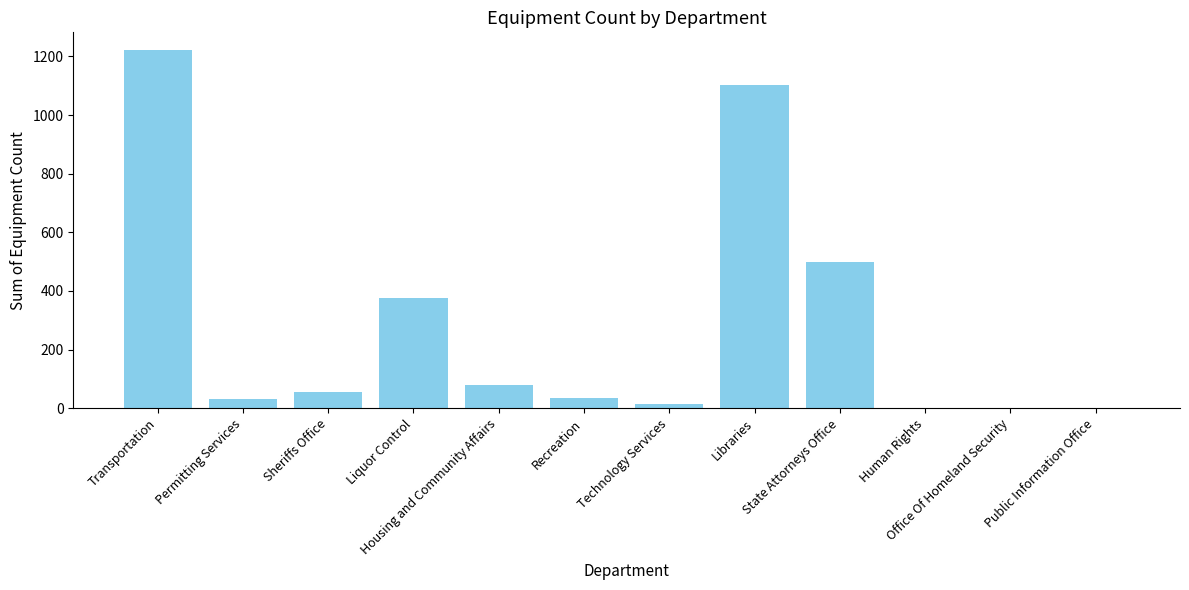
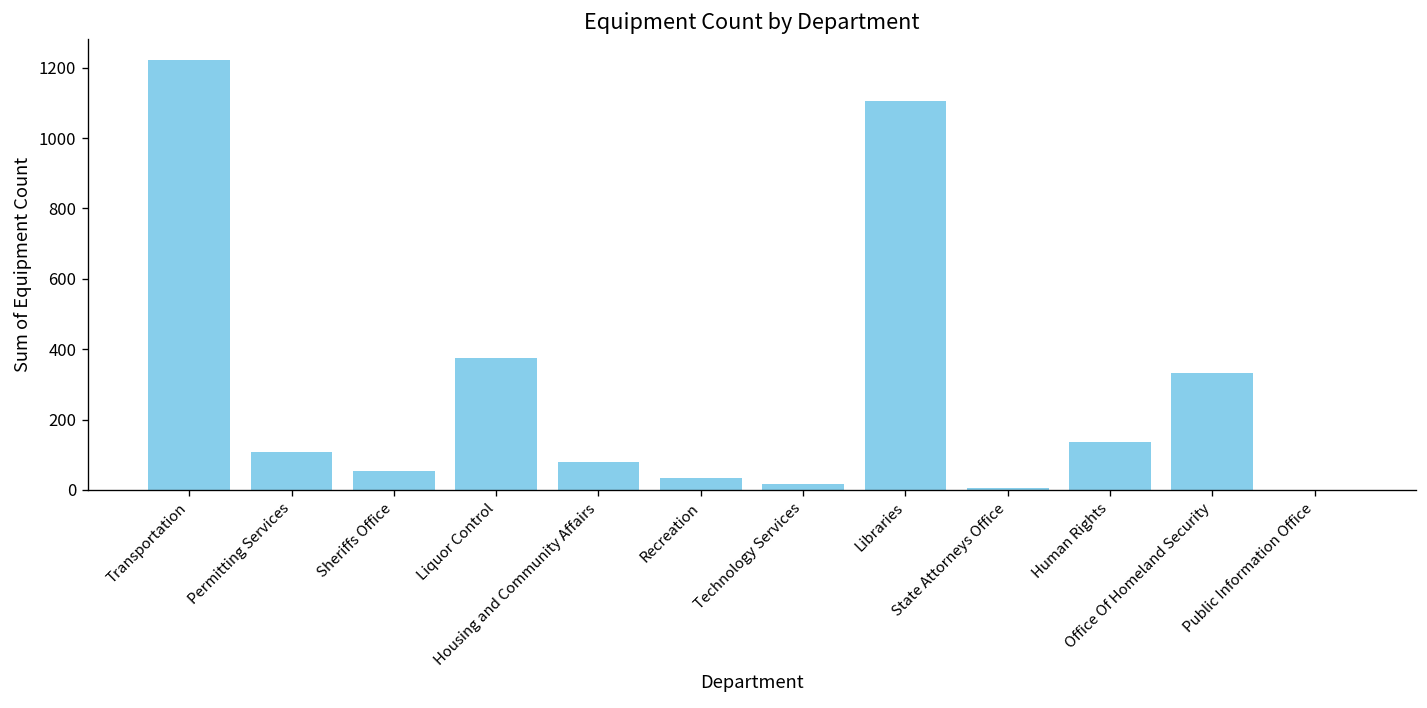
Permitting Services: 30 -> 110
State Attorneys Office: 500 -> 10
Human Rights: 0 -> 140
Office Of Homeland Security: 0 -> 330
